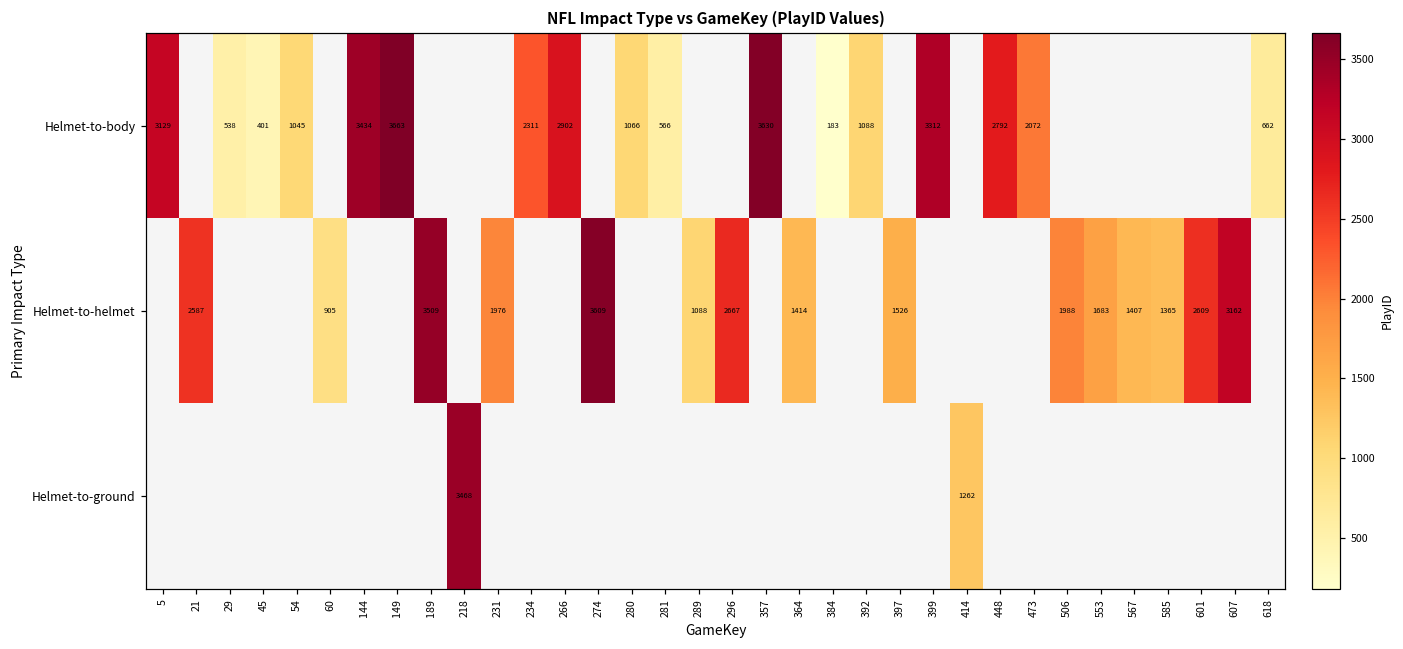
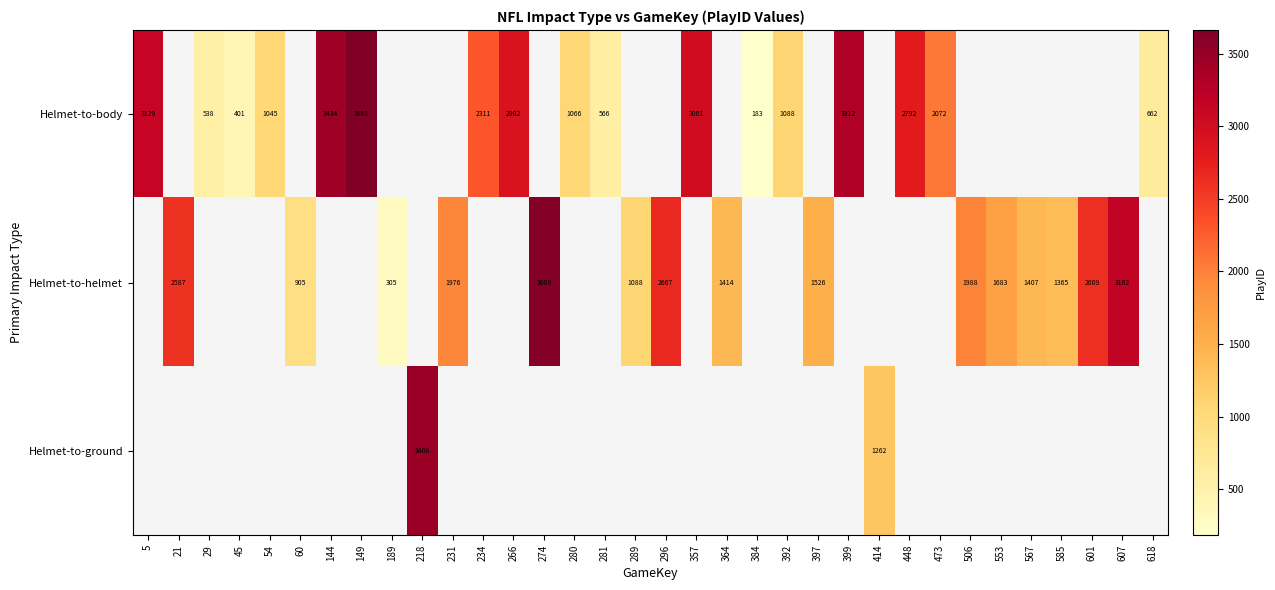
Helmet-to-body, 357: 3630 -> 3001
Helmet-to-helmet, 189: 3509 -> 305
